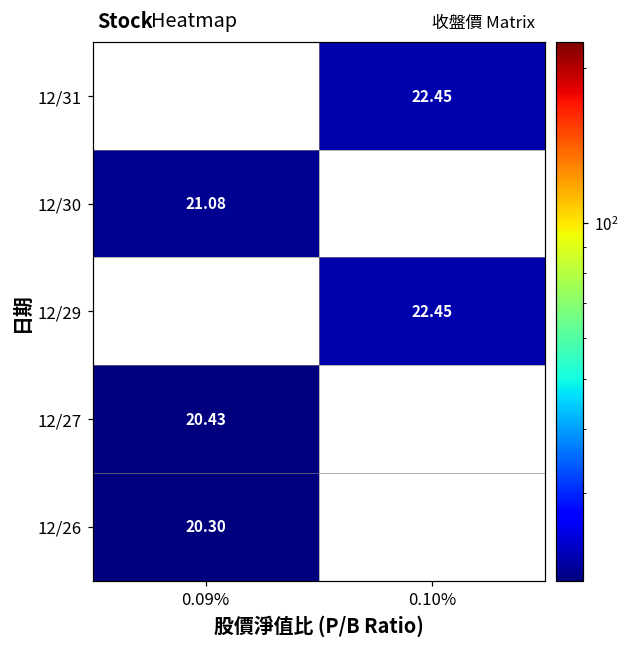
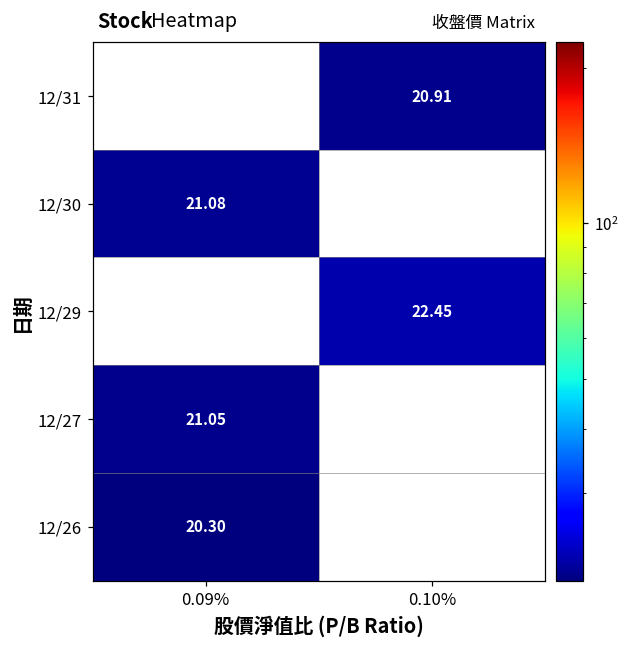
12/31, 0.10%: 22.45 -> 20.91
12/27, 0.09%: 20.43 -> 21.05
